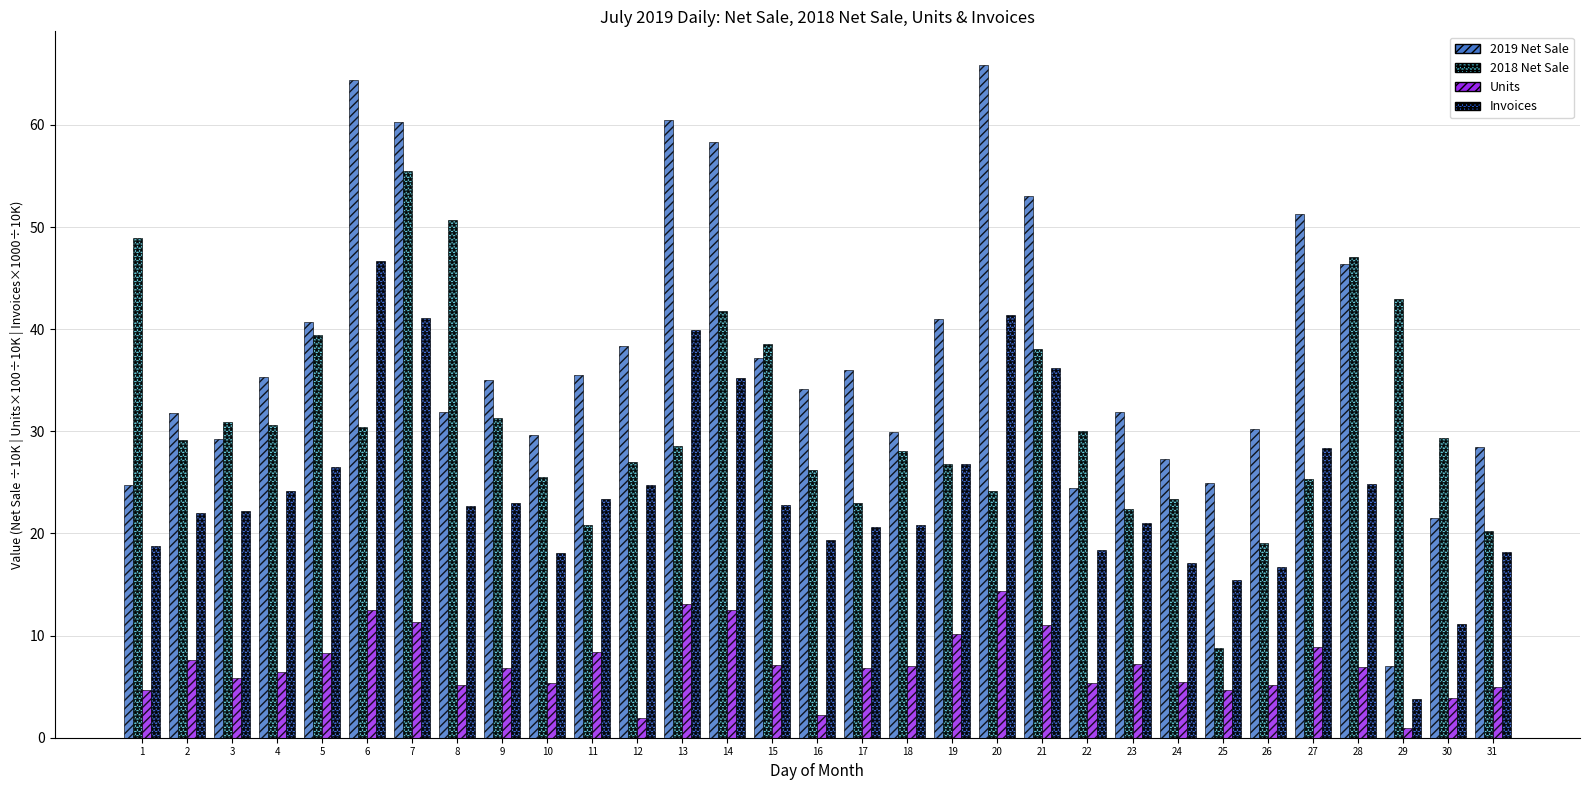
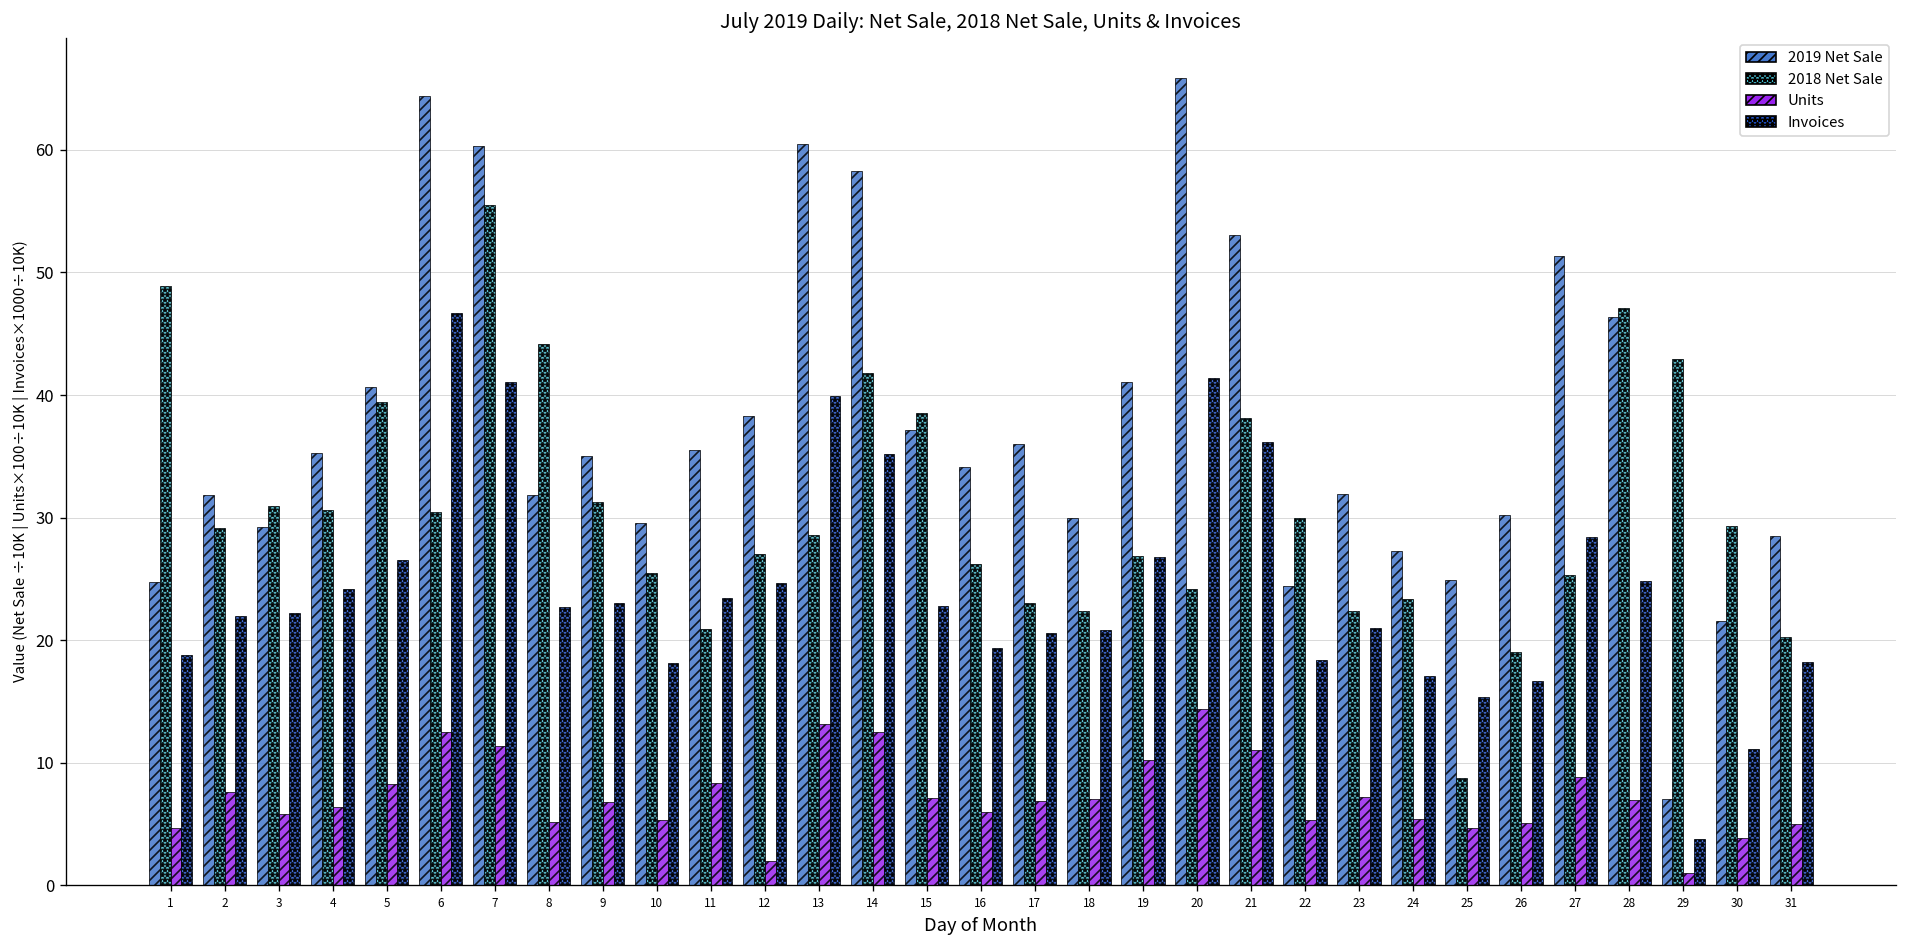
2018 Net Sale, 8: 50.7 -> 44.2
Units, 16: 2.2 -> 6.0
2018 Net Sale, 18: 28.1 -> 22.4
